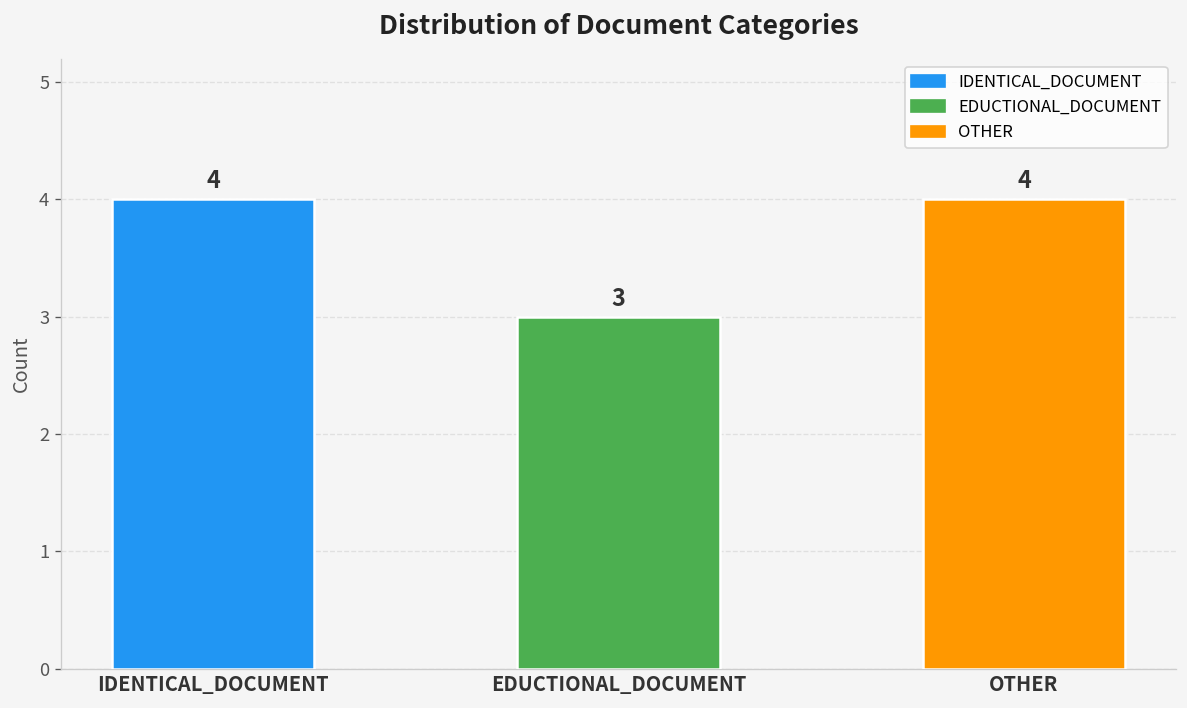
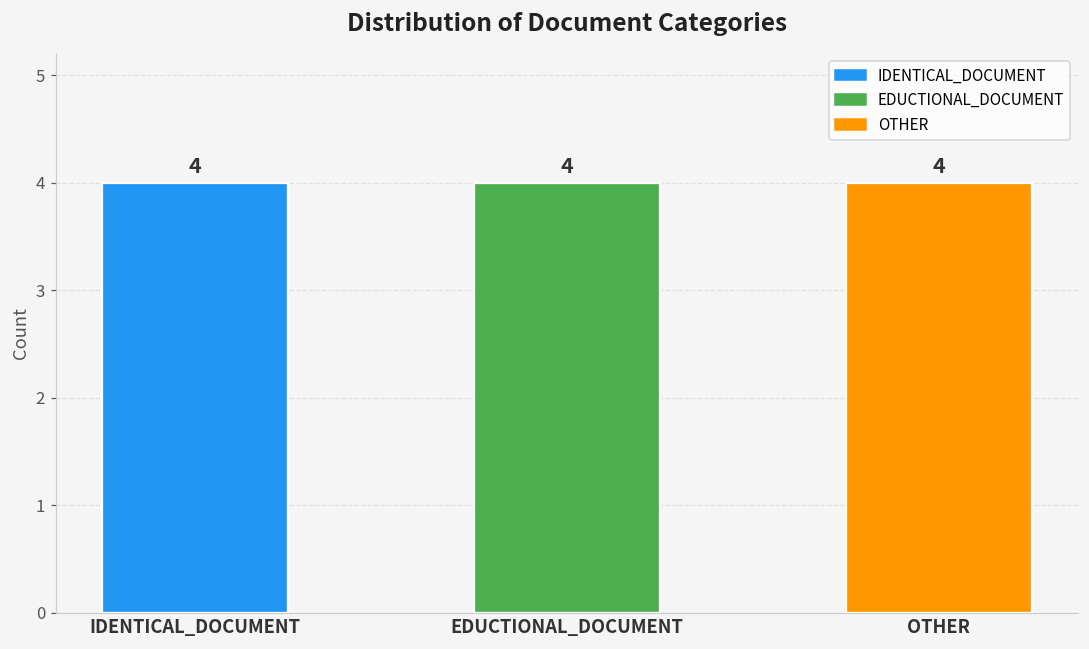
EDUCTIONAL_DOCUMENT: 3 -> 4
